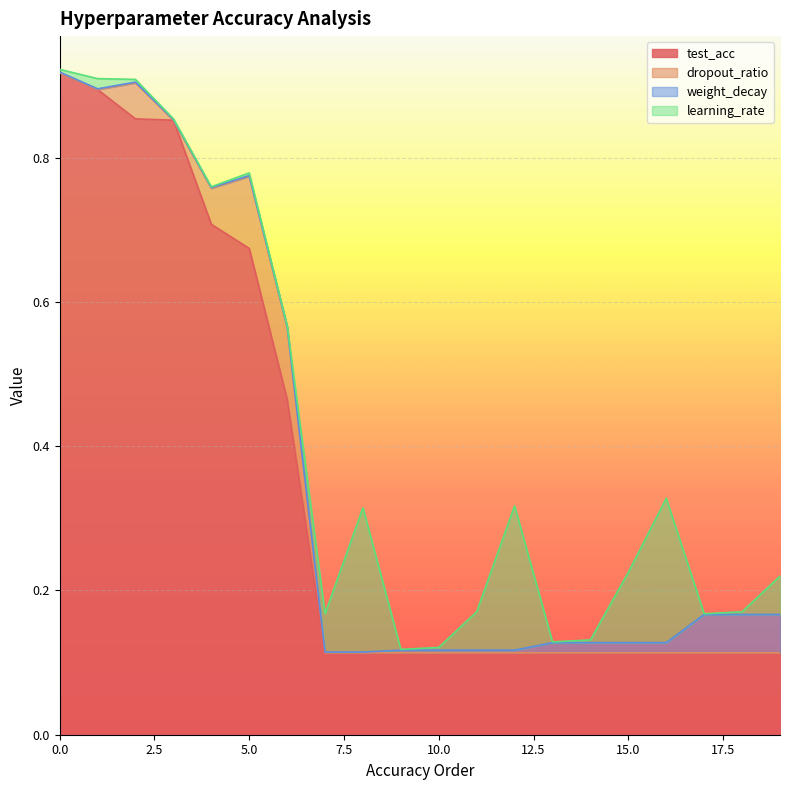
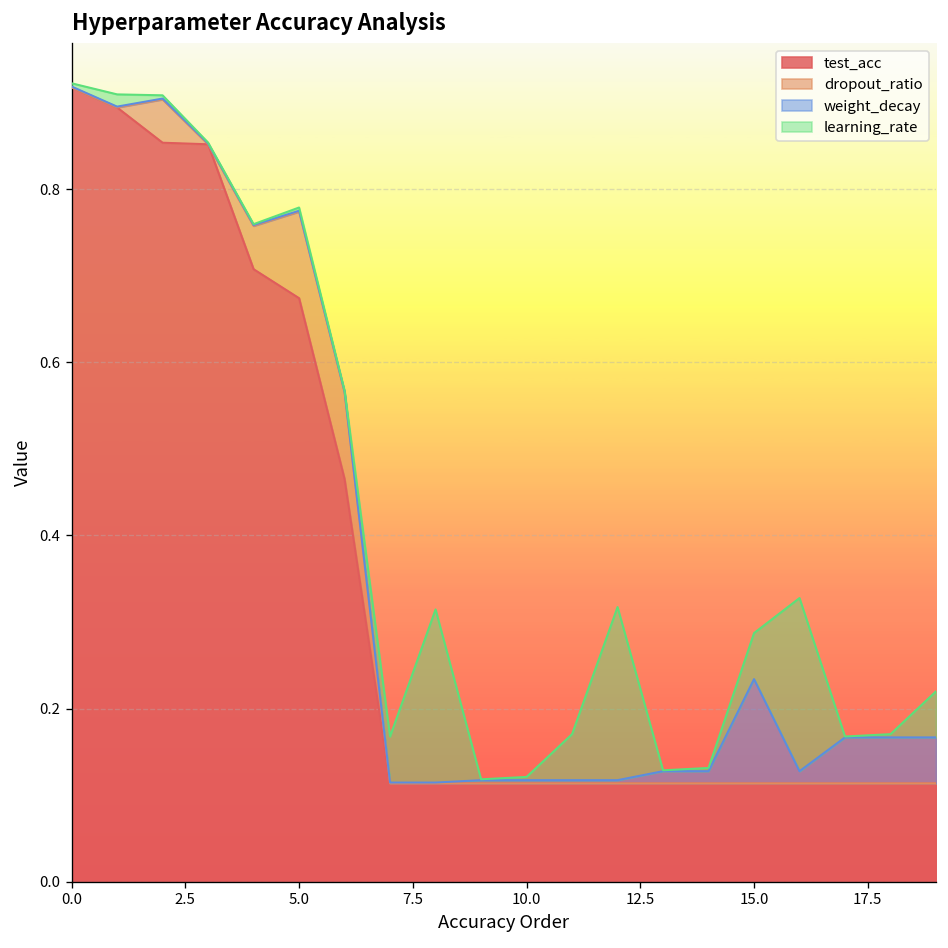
weight_decay, 15.0: 0.01 -> 0.12
learning_rate, 15.0: 0.10 -> 0.05
